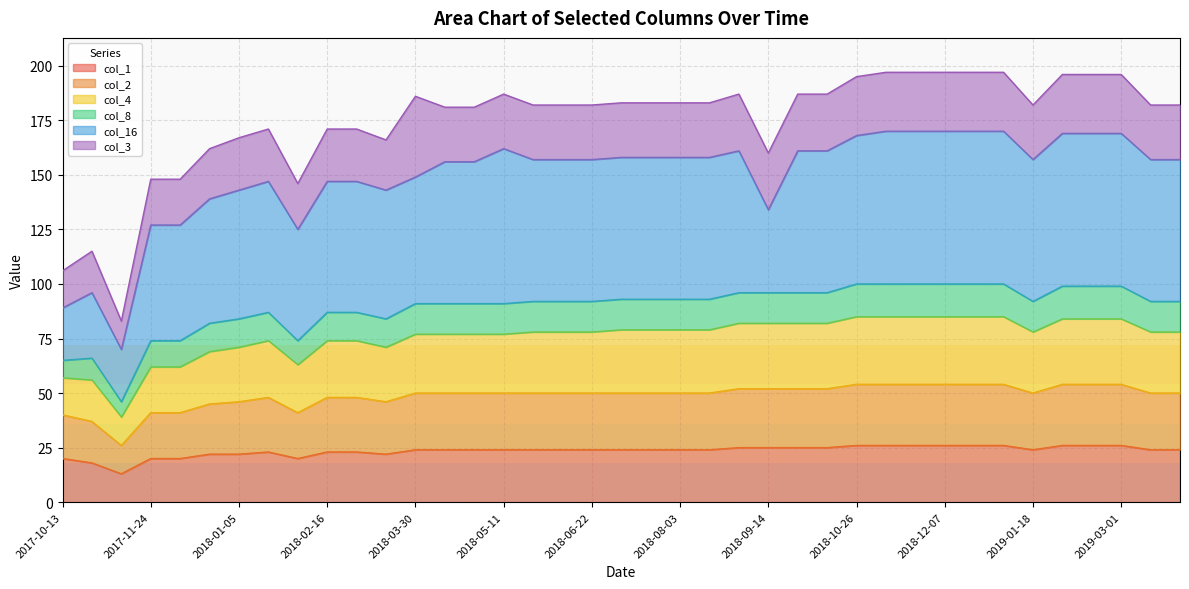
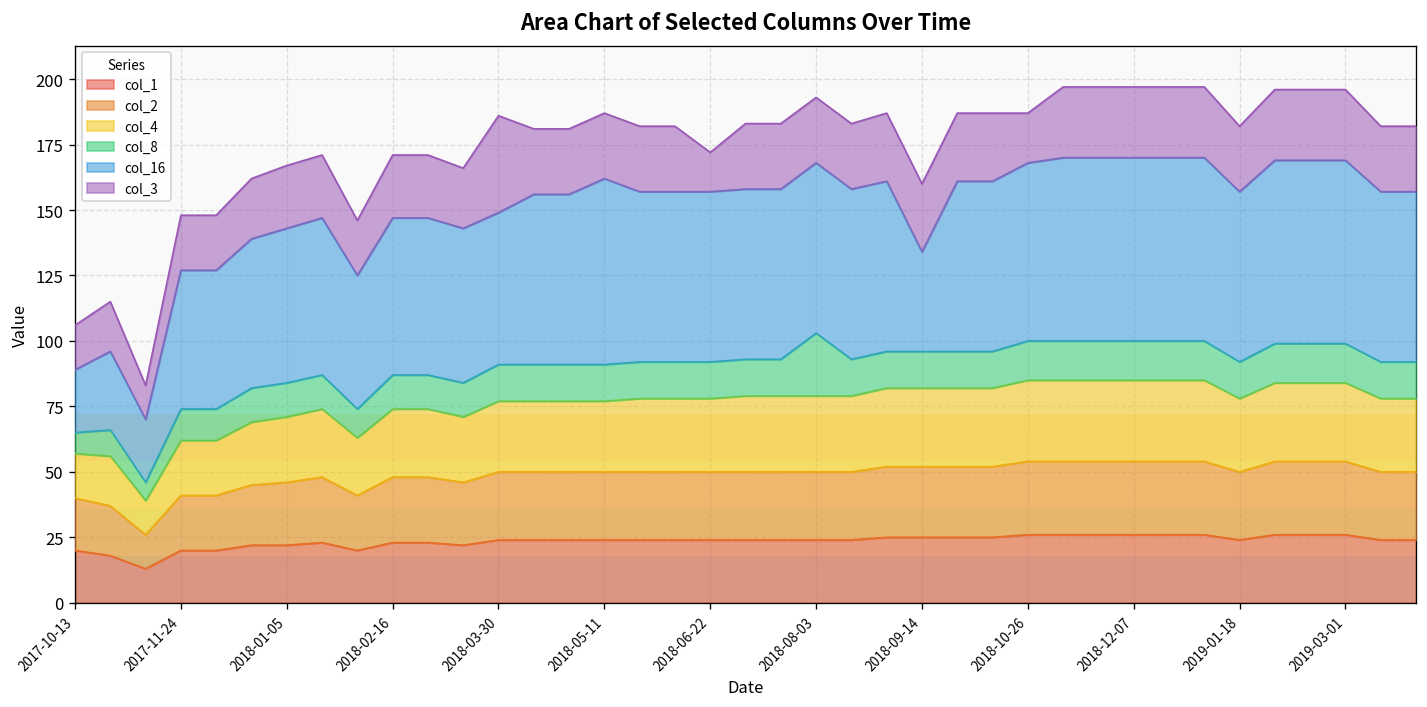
col_3, 2018-06-22: 25 -> 15
col_8, 2018-08-03: 14 -> 24
col_3, 2018-10-26: 27 -> 19
